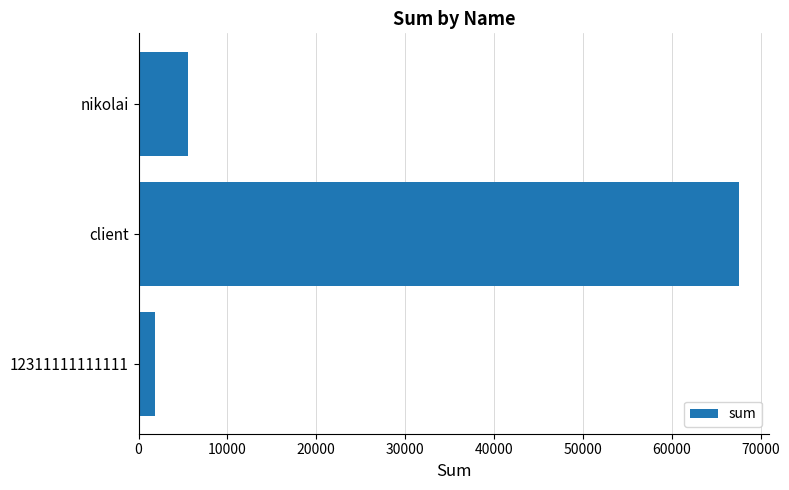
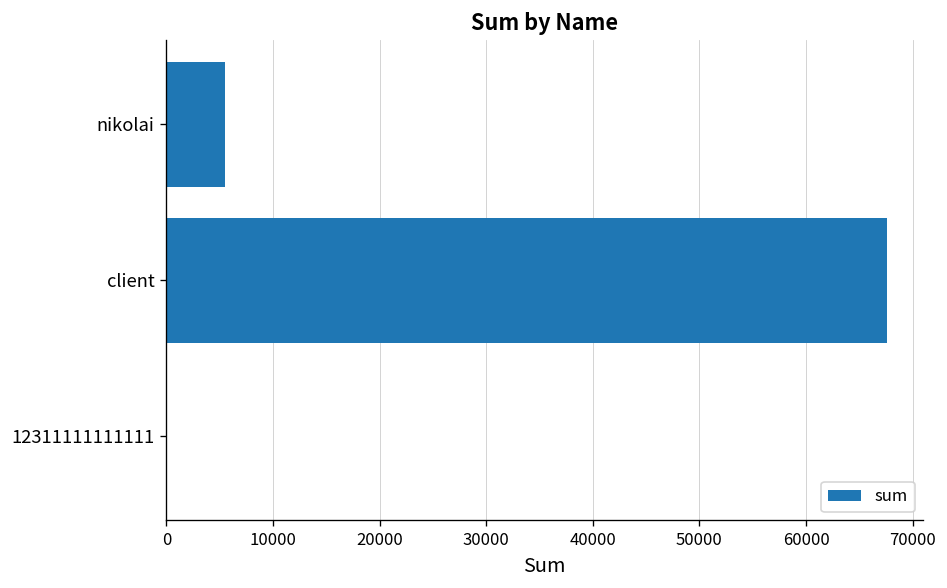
12311111111111: 2000 -> 0
